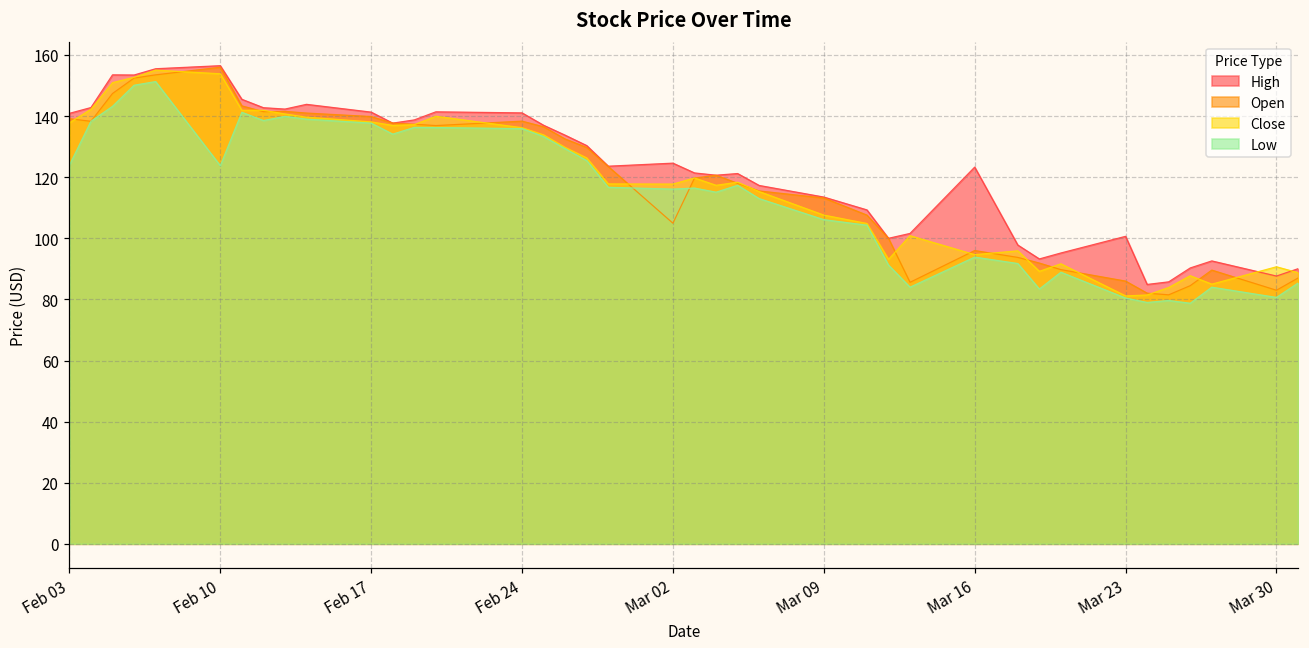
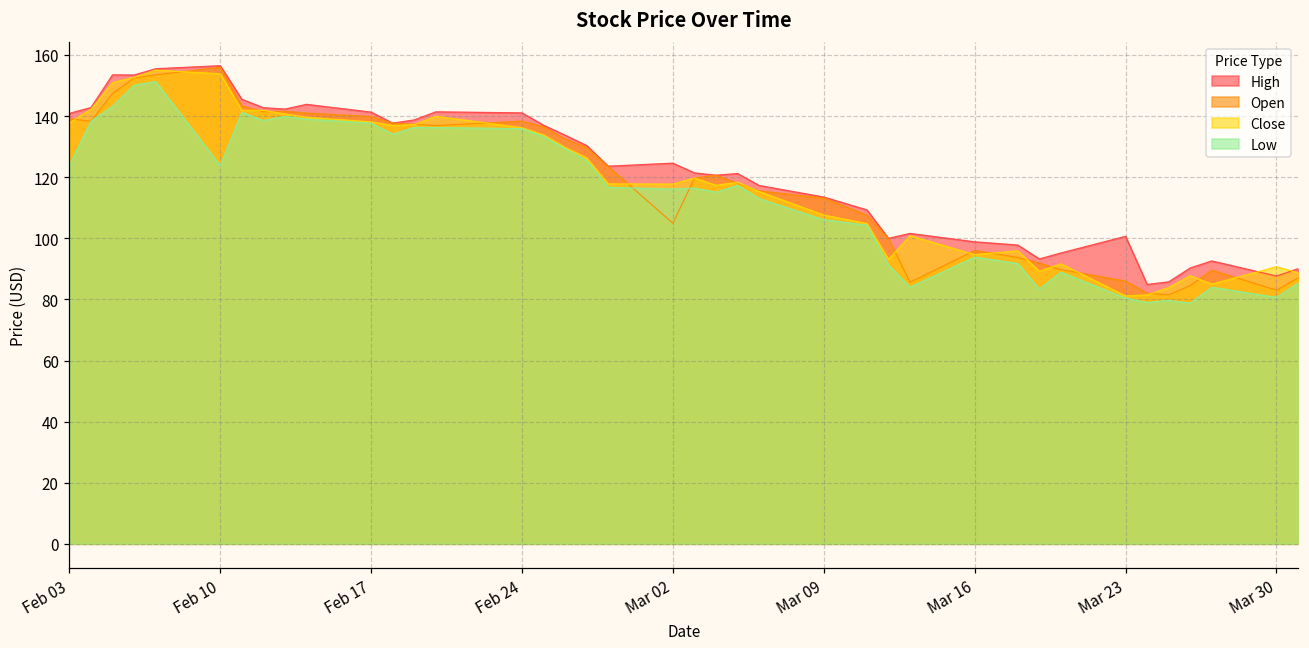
High, Mar 16: 123 -> 99
